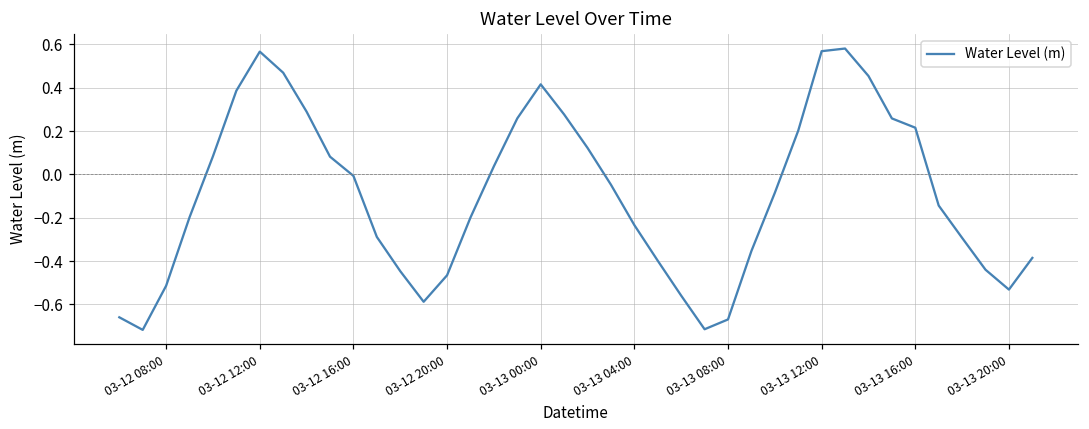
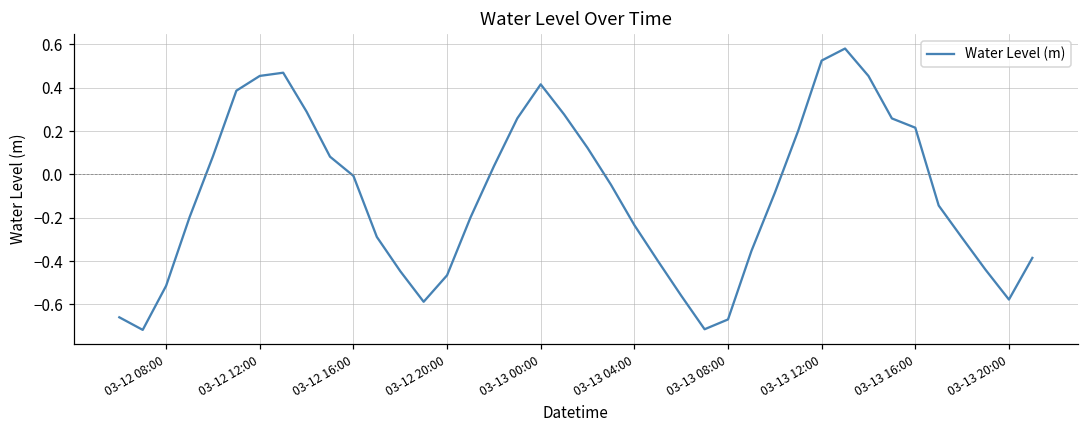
03-12 12:00: 0.57 -> 0.45
03-13 12:00: 0.57 -> 0.53
03-13 20:00: -0.53 -> -0.58
